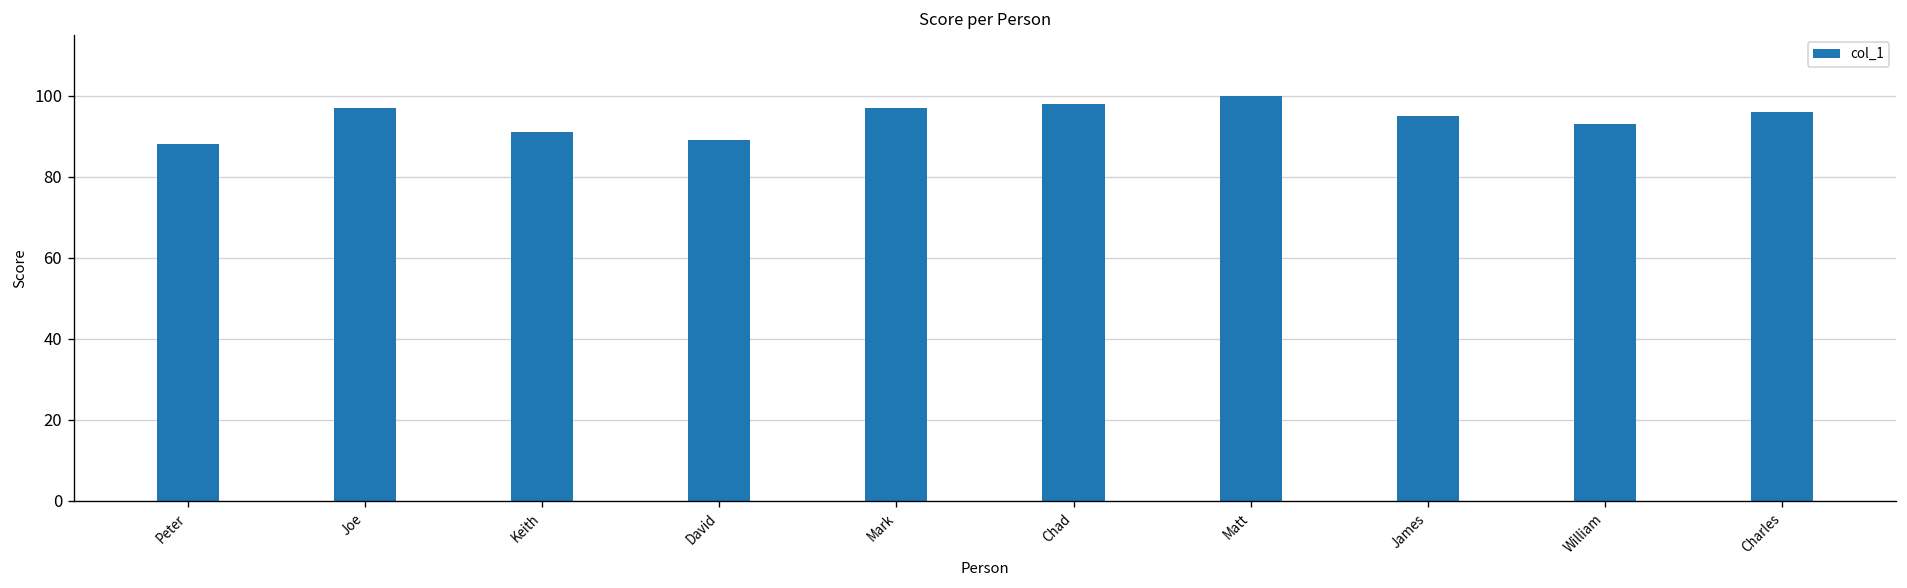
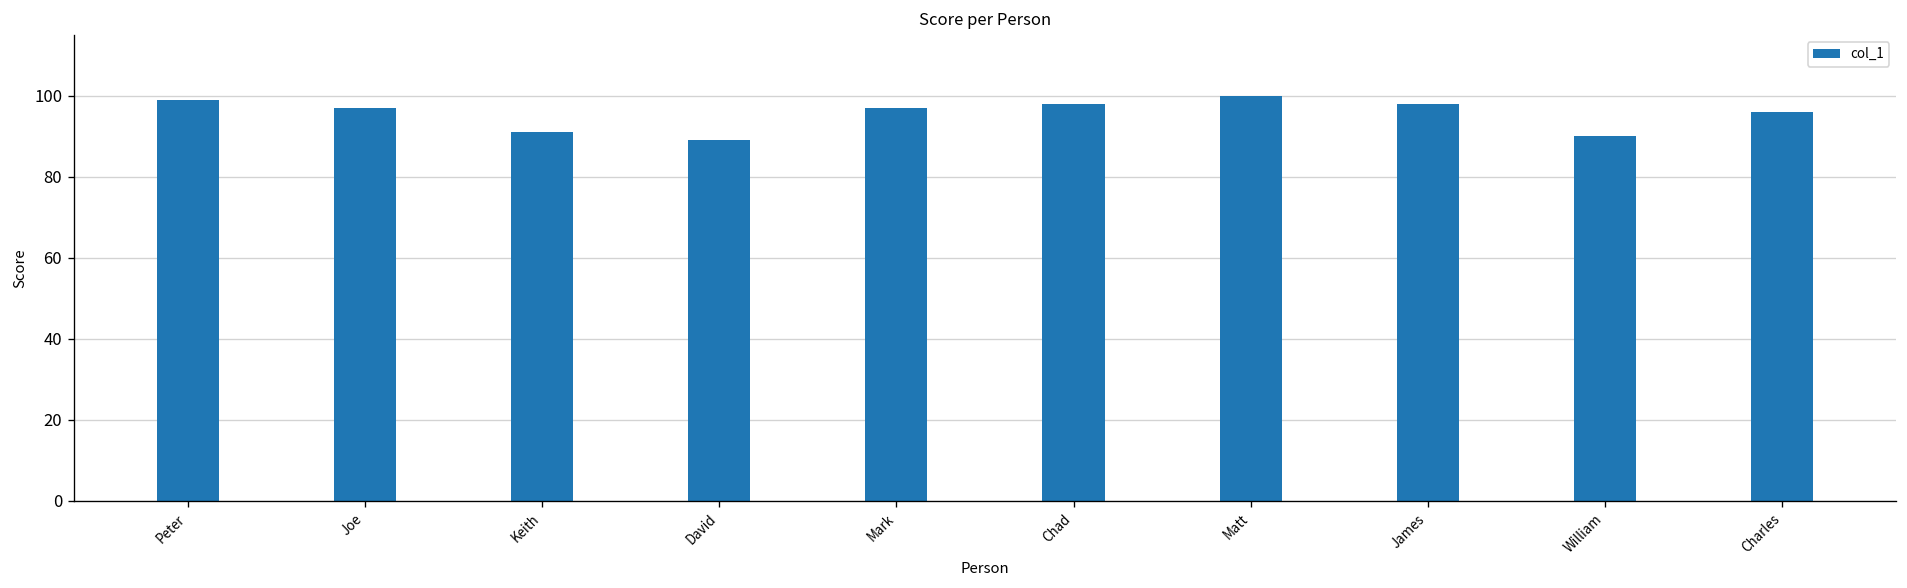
Peter: 88 -> 99
James: 95 -> 98
William: 93 -> 90
